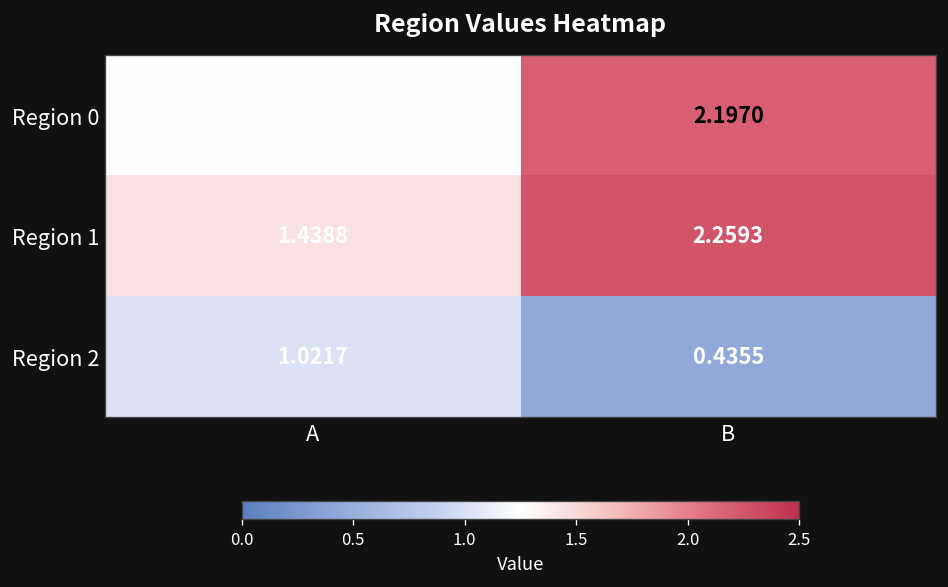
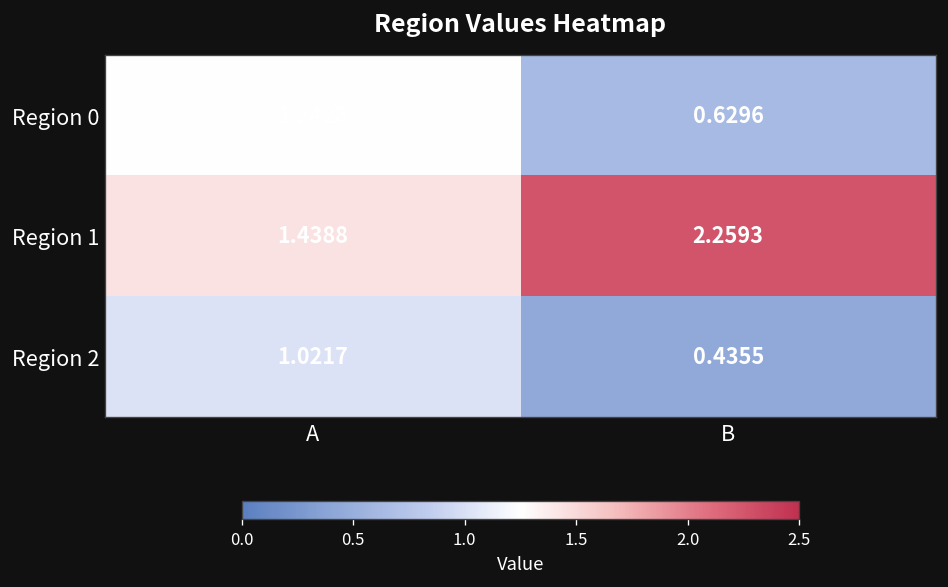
Region 0, B: 2.1970 -> 0.6296
